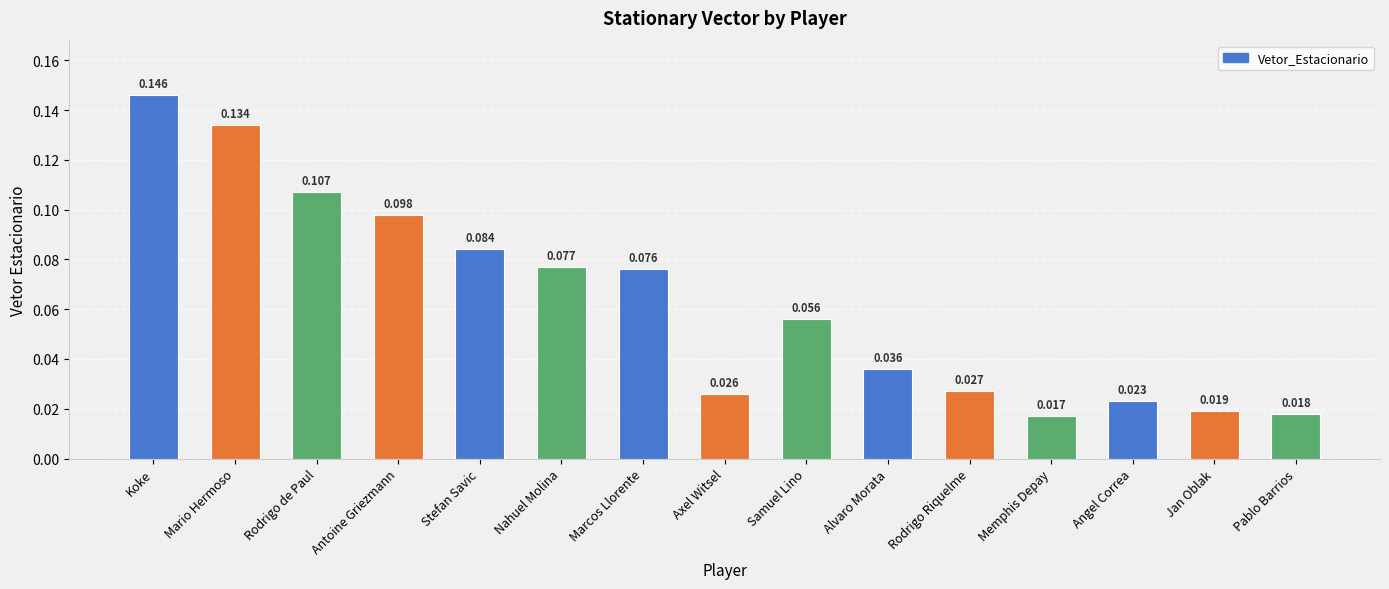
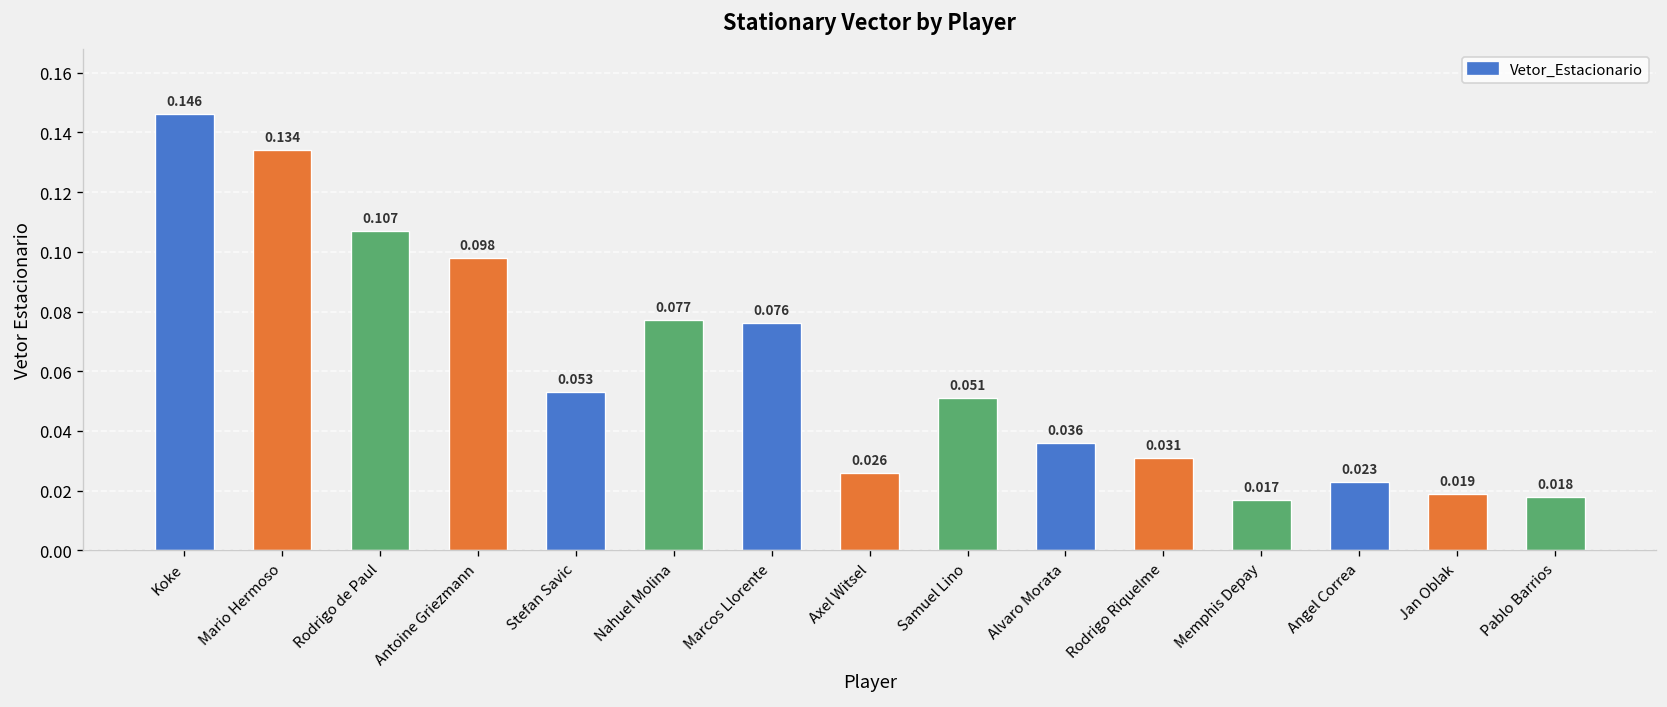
Stefan Savic: 0.084 -> 0.053
Samuel Lino: 0.056 -> 0.051
Rodrigo Riquelme: 0.027 -> 0.031
